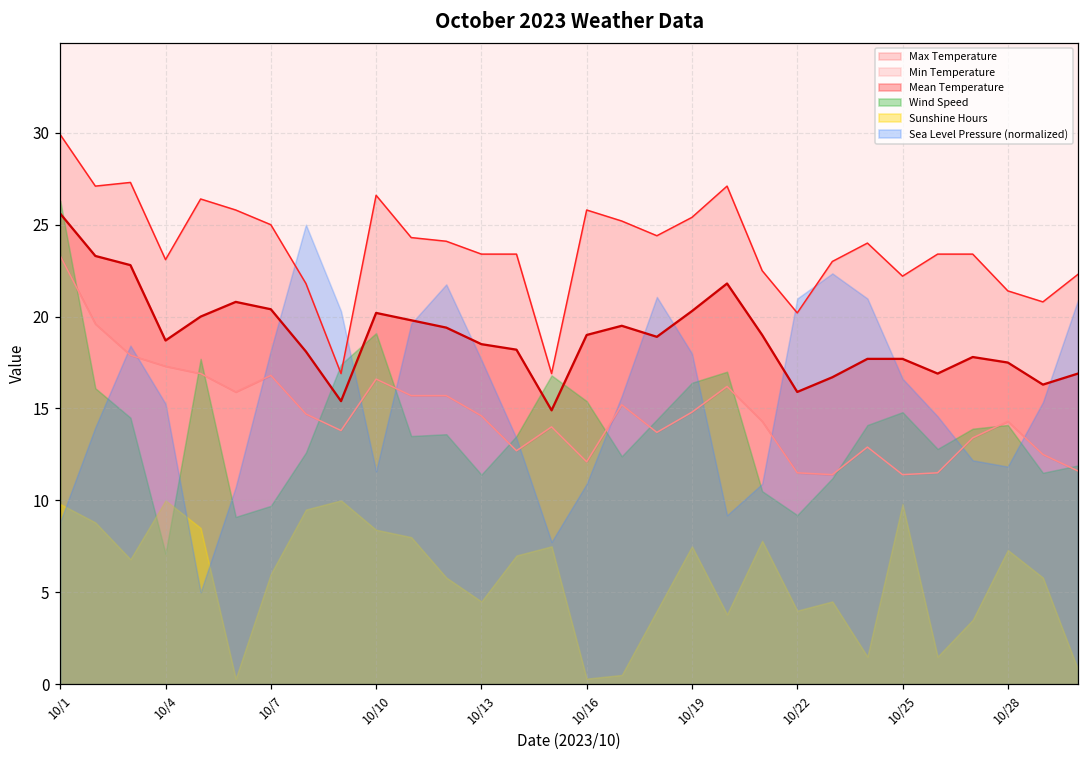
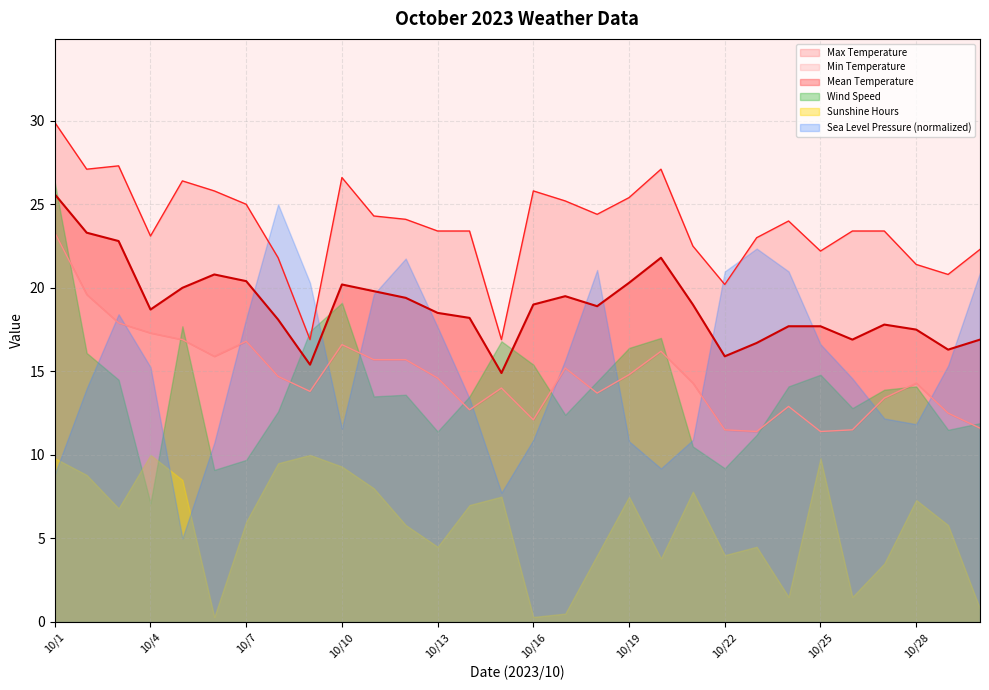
Sunshine Hours, 10/10: 8.4 -> 9.3
Sea Level Pressure (normalized), 10/19: 18.0 -> 10.8
